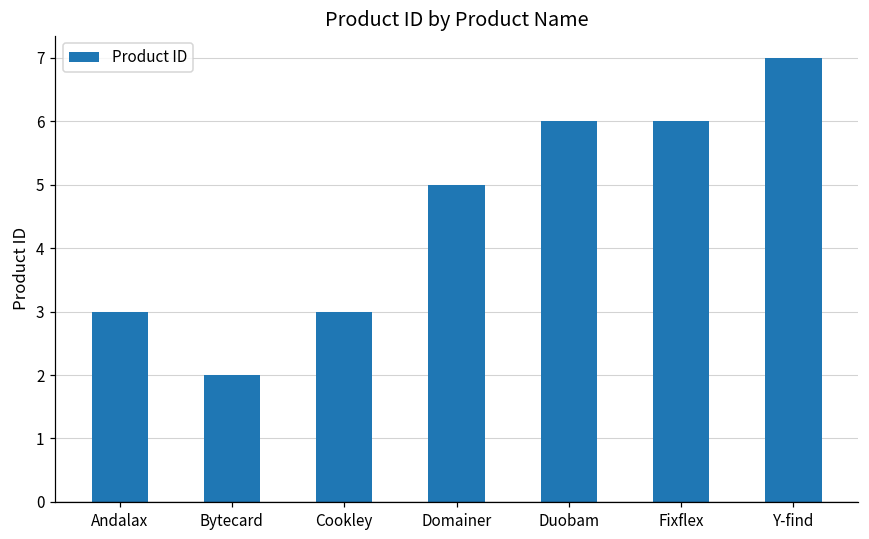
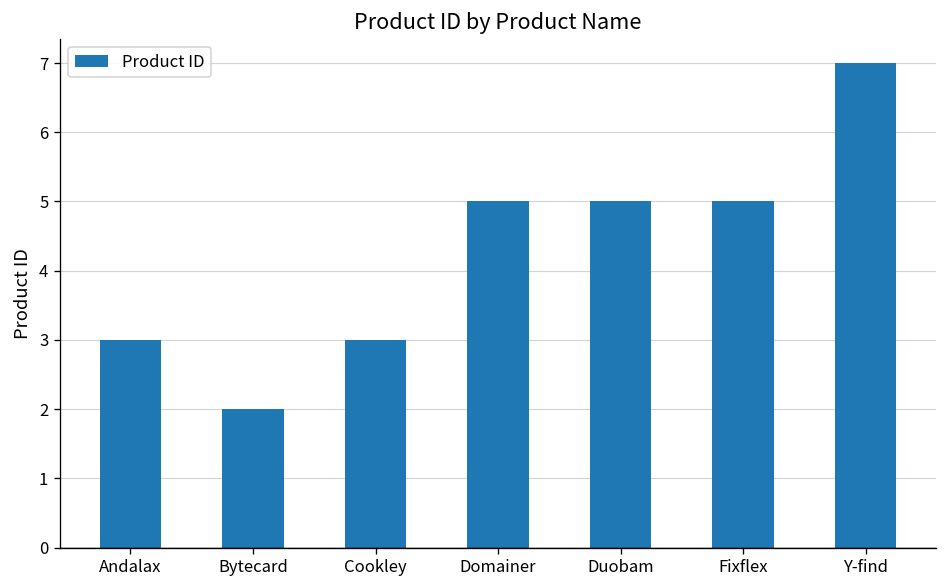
Duobam: 6 -> 5
Fixflex: 6 -> 5
